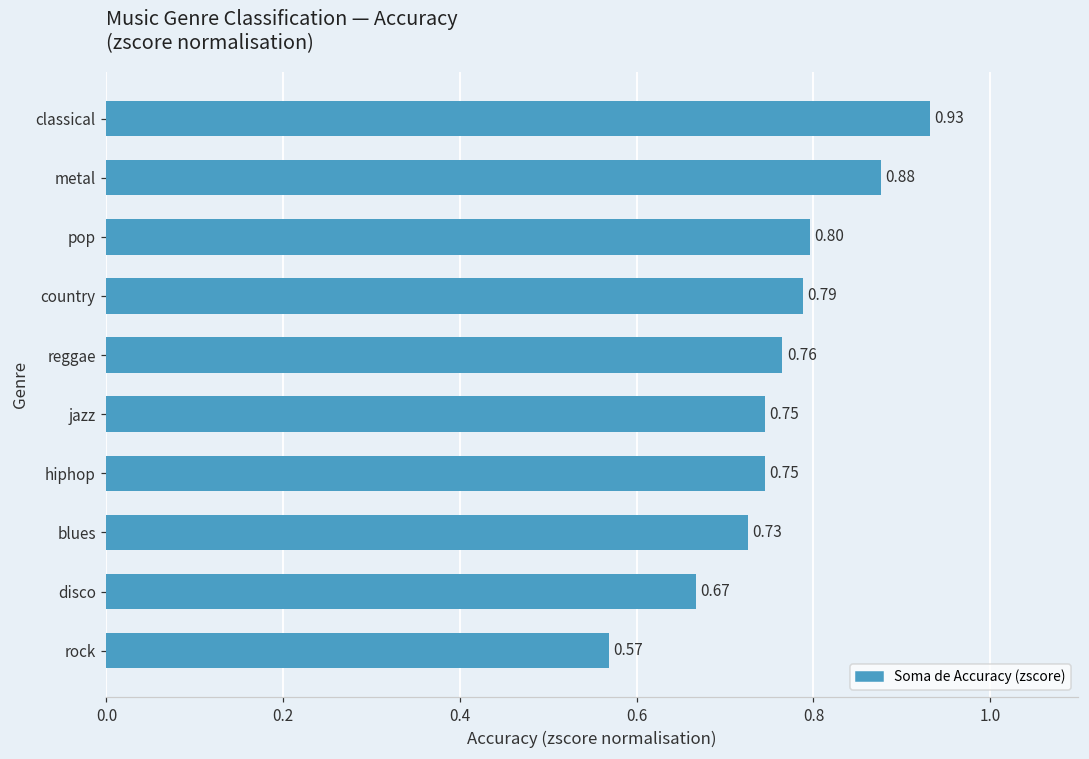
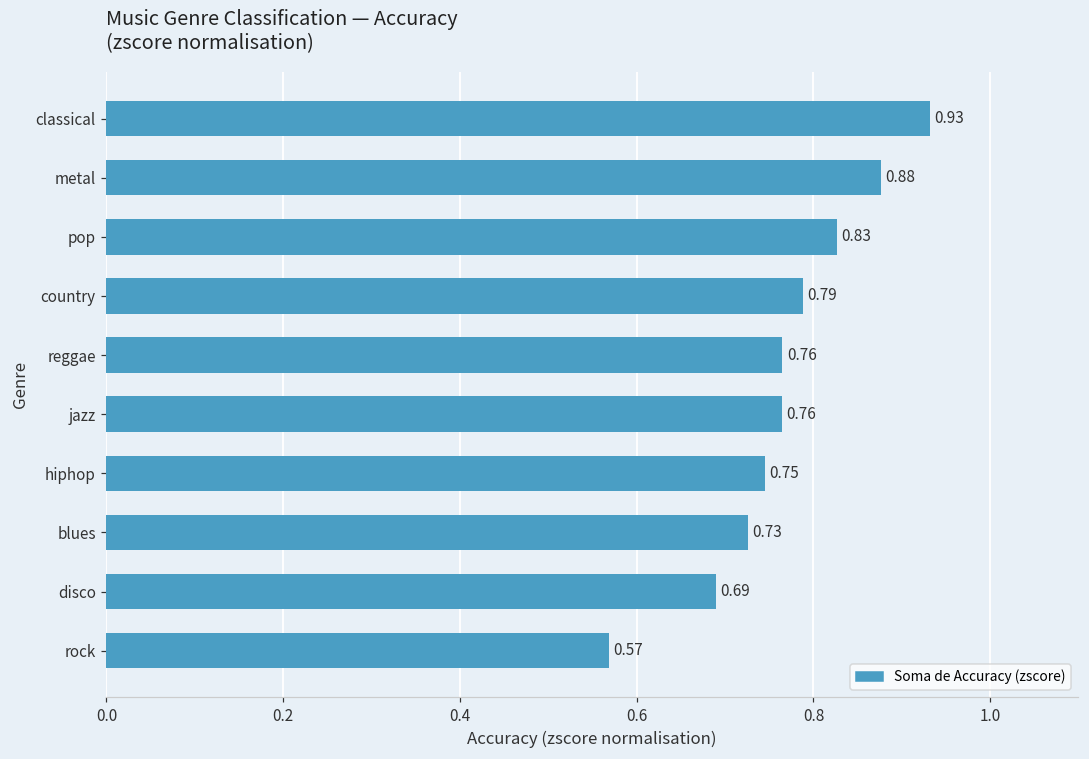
pop: 0.80 -> 0.83
jazz: 0.75 -> 0.76
disco: 0.67 -> 0.69
